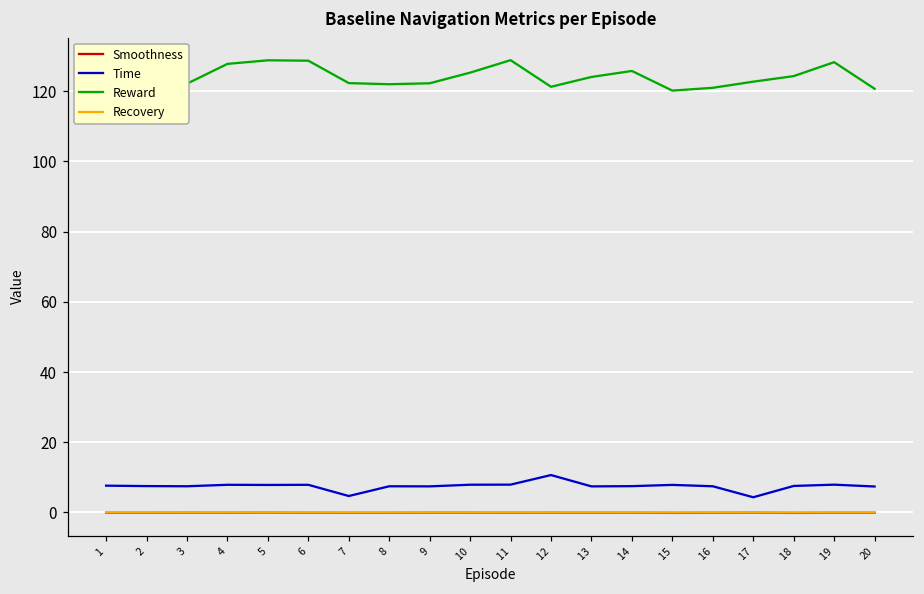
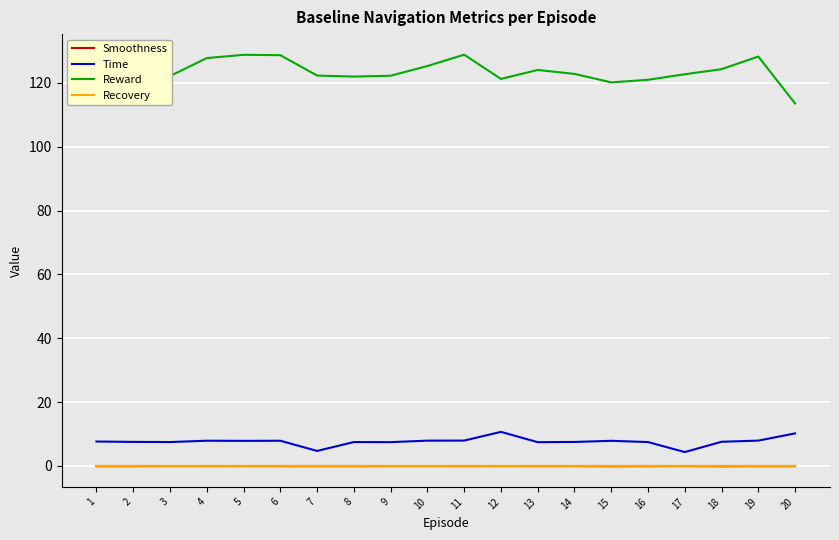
Reward, 14: 126 -> 123
Time, 20: 7 -> 10
Reward, 20: 121 -> 114
